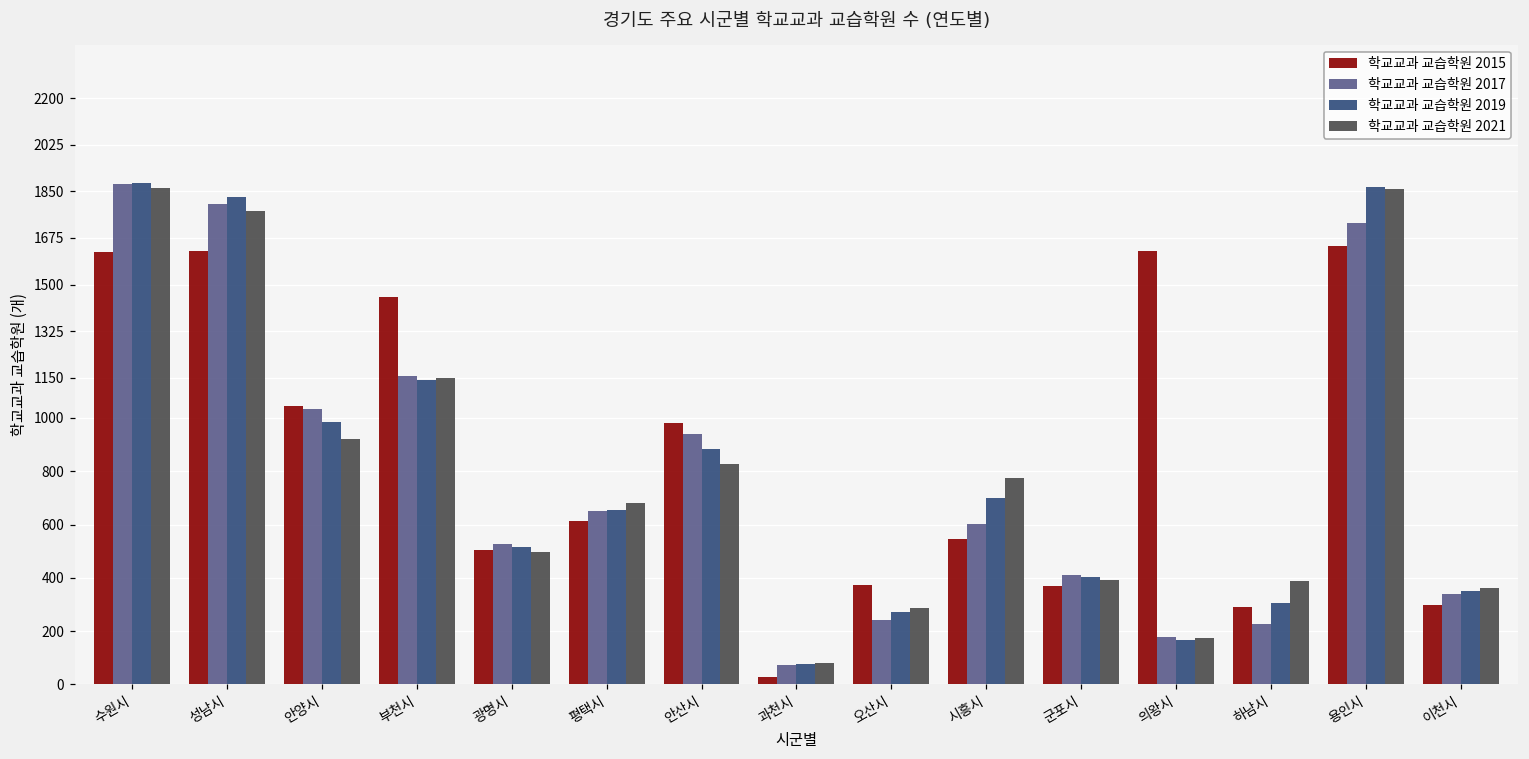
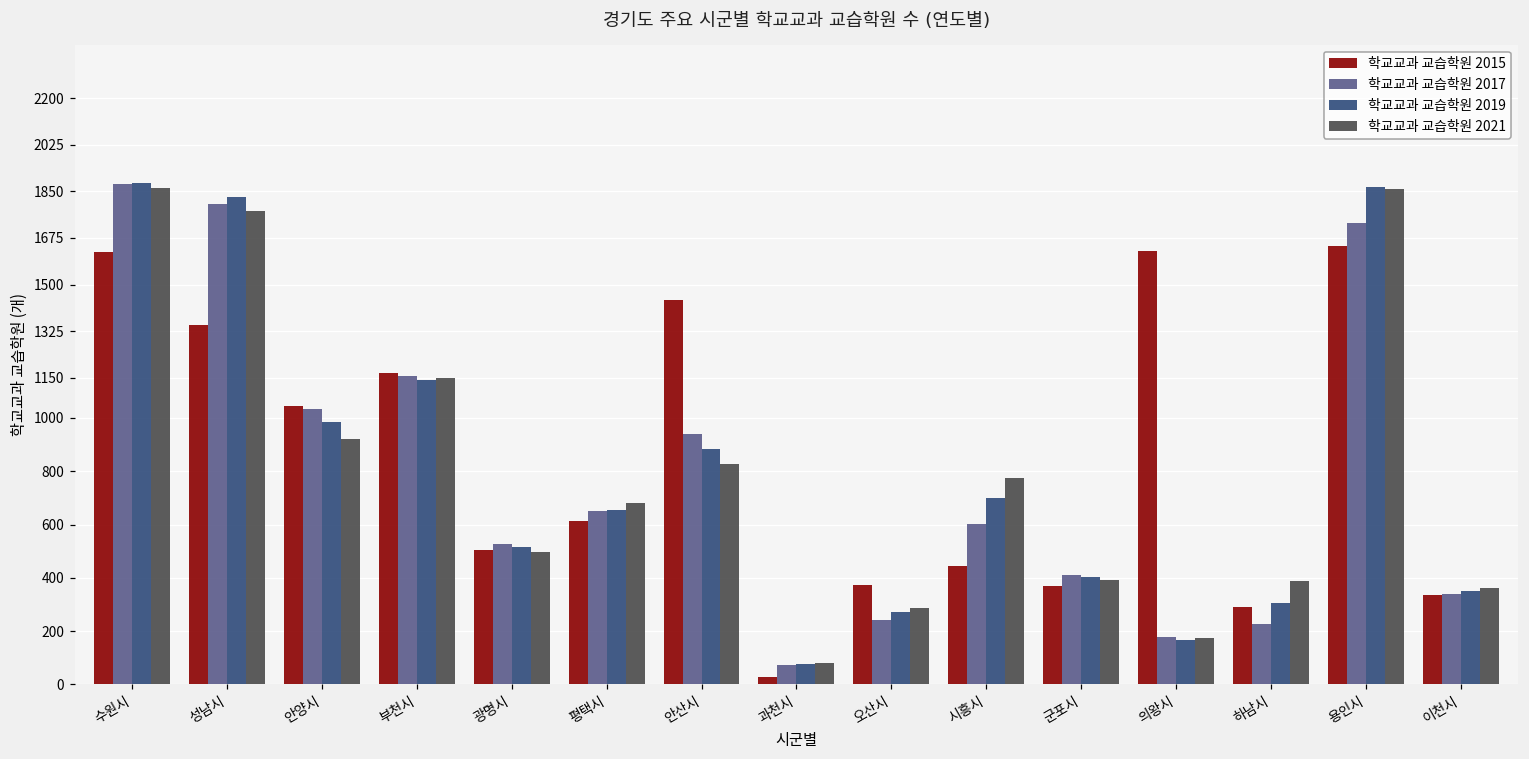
학교교과 교습학원 2015, 성남시: 1630 -> 1350
학교교과 교습학원 2015, 부천시: 1450 -> 1170
학교교과 교습학원 2015, 안산시: 980 -> 1440
학교교과 교습학원 2015, 시흥시: 550 -> 440
학교교과 교습학원 2015, 이천시: 300 -> 340
